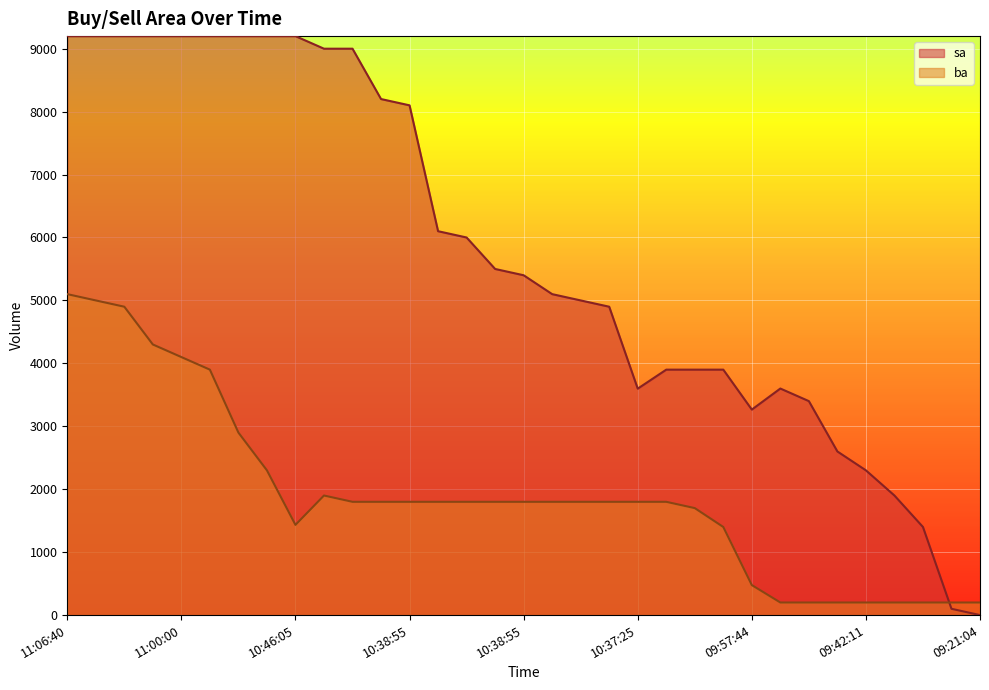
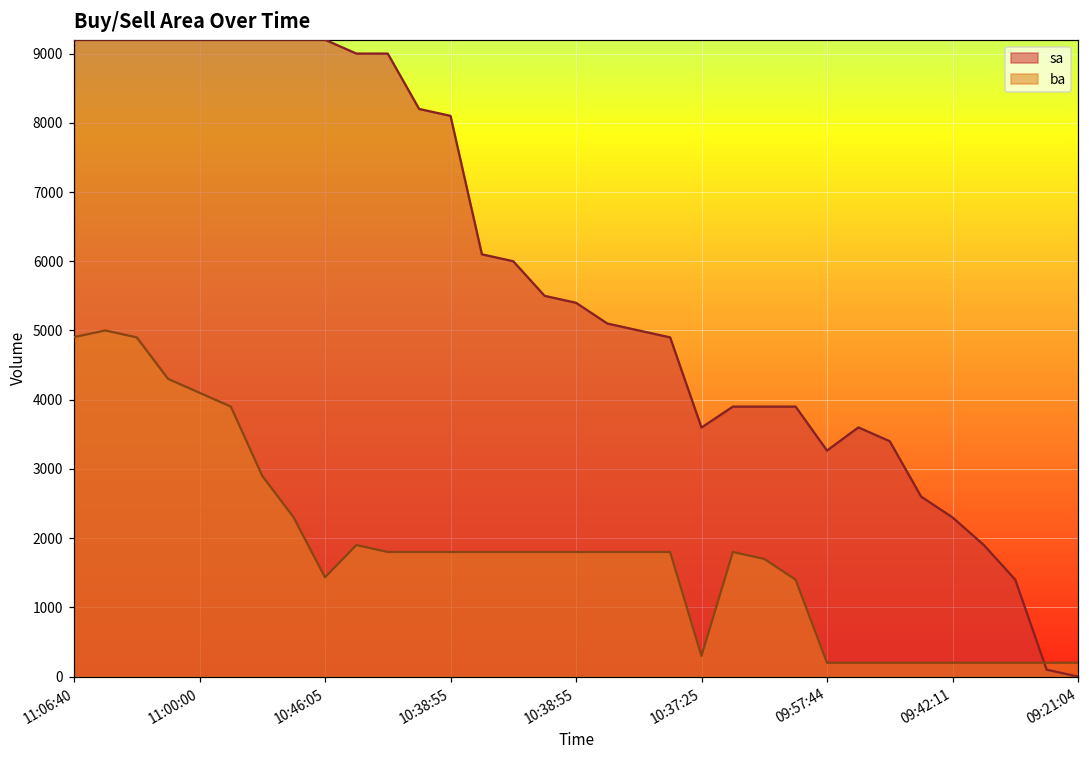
ba, 11:06:40: 5100 -> 4900
ba, 10:37:25: 1800 -> 300
ba, 09:57:44: 500 -> 200
